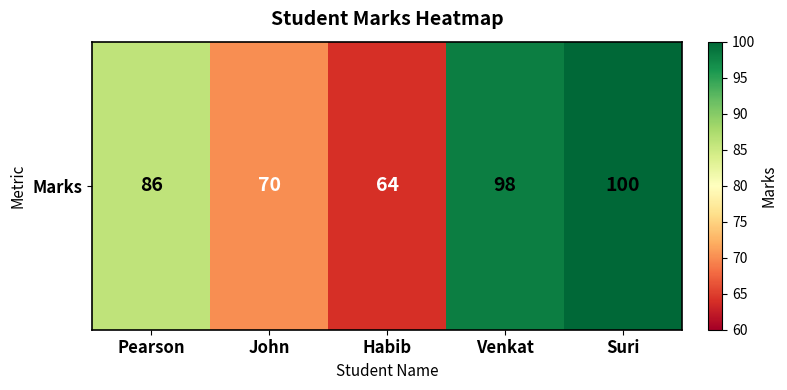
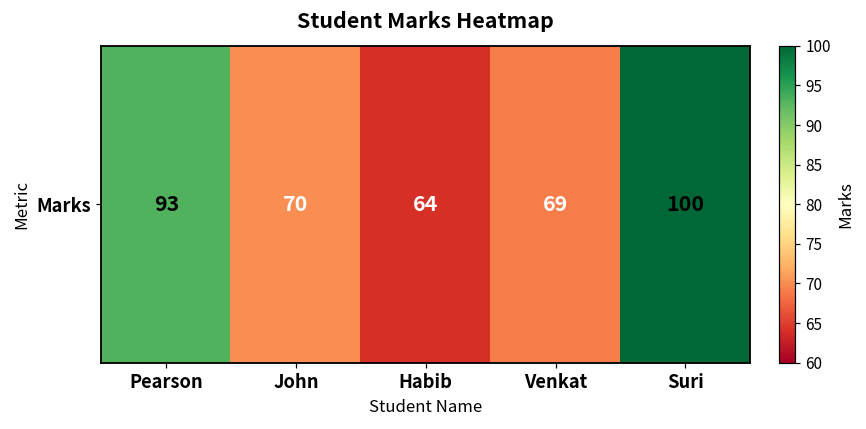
Marks, Pearson: 86 -> 93
Marks, Venkat: 98 -> 69
